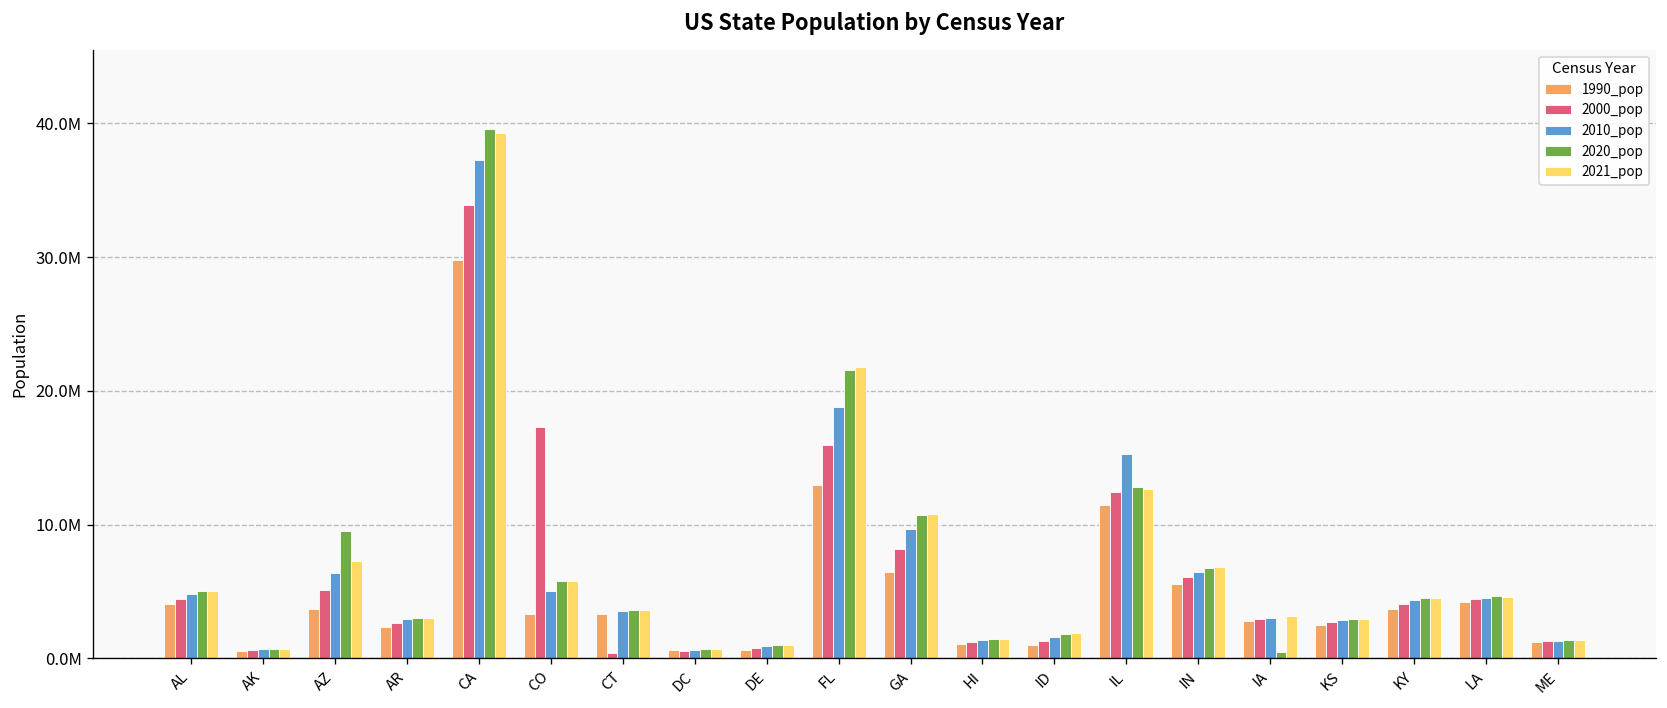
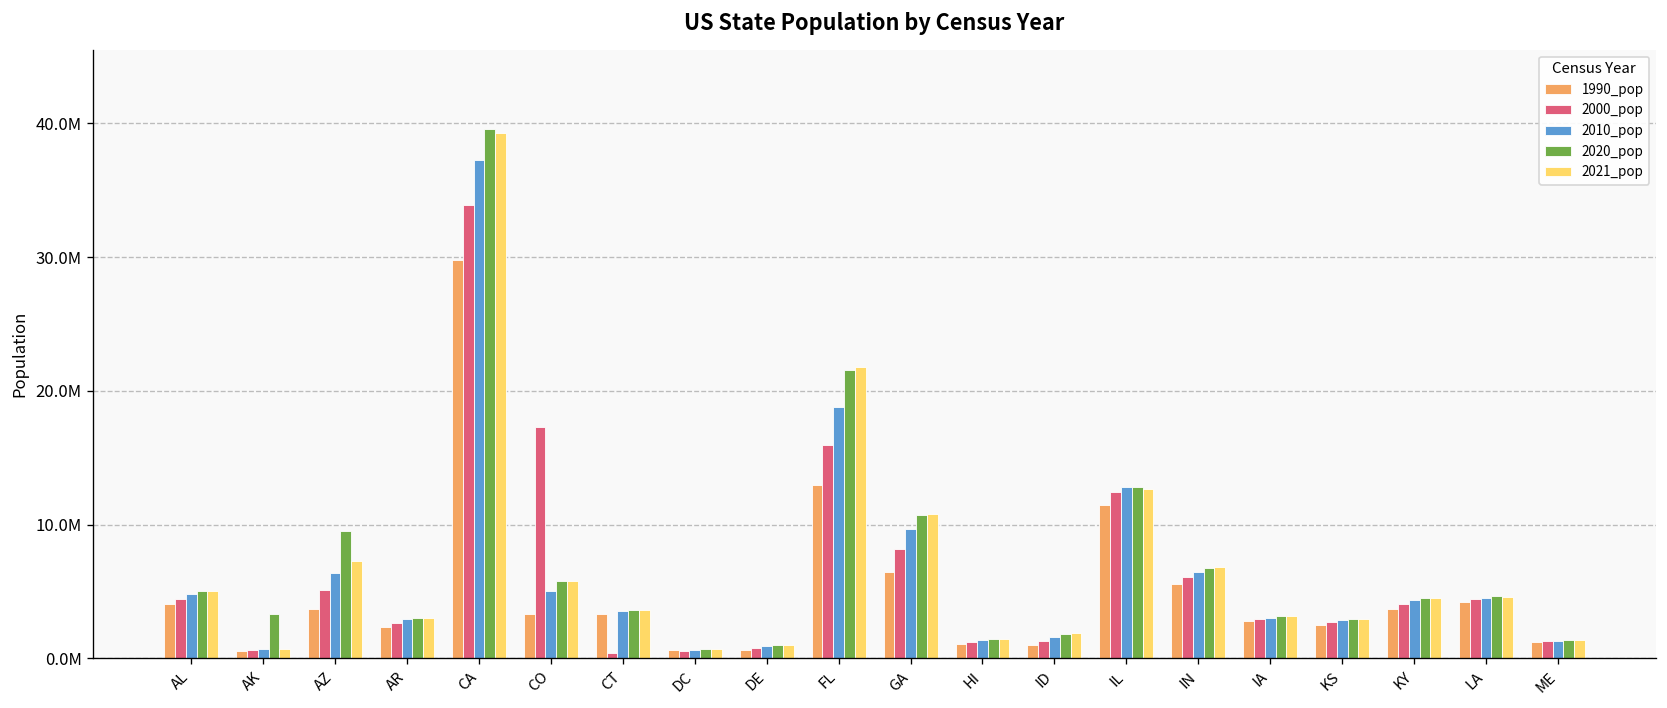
2020_pop, AK: 700000 -> 3300000
2010_pop, IL: 15300000 -> 12800000
2020_pop, IA: 500000 -> 3200000
